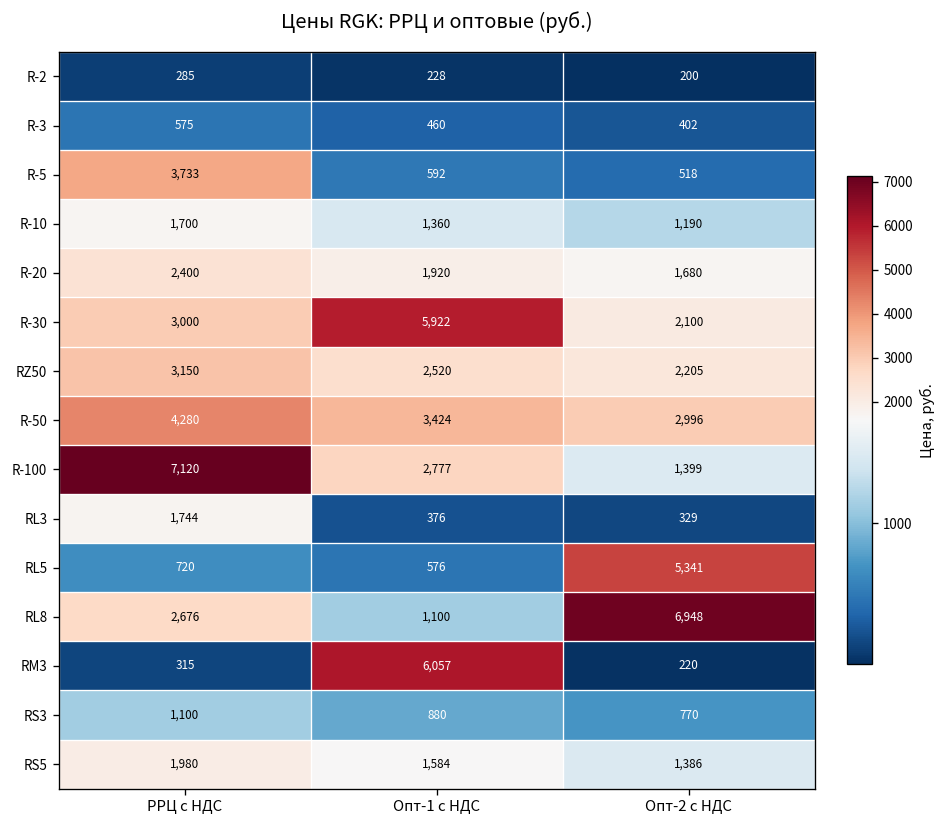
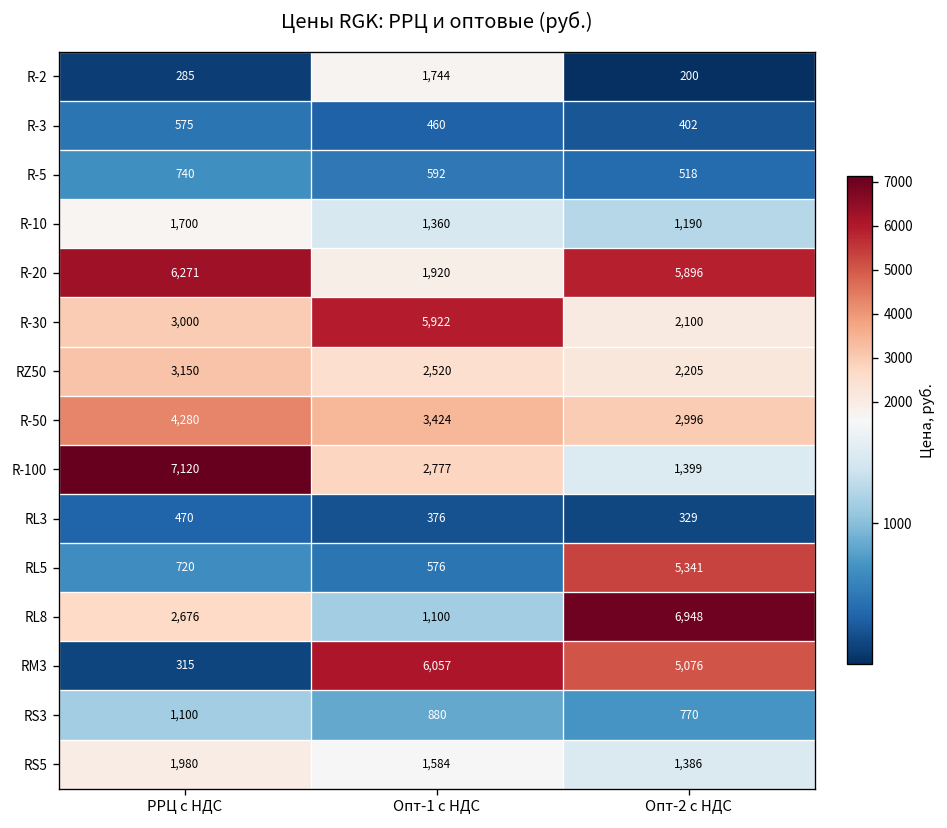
R-2, Опт-1 с НДС: 228 -> 1,744
R-5, РРЦ с НДС: 3,733 -> 740
R-20, РРЦ с НДС: 2,400 -> 6,271
R-20, Опт-2 с НДС: 1,680 -> 5,896
RL3, РРЦ с НДС: 1,744 -> 470
RM3, Опт-2 с НДС: 220 -> 5,076
